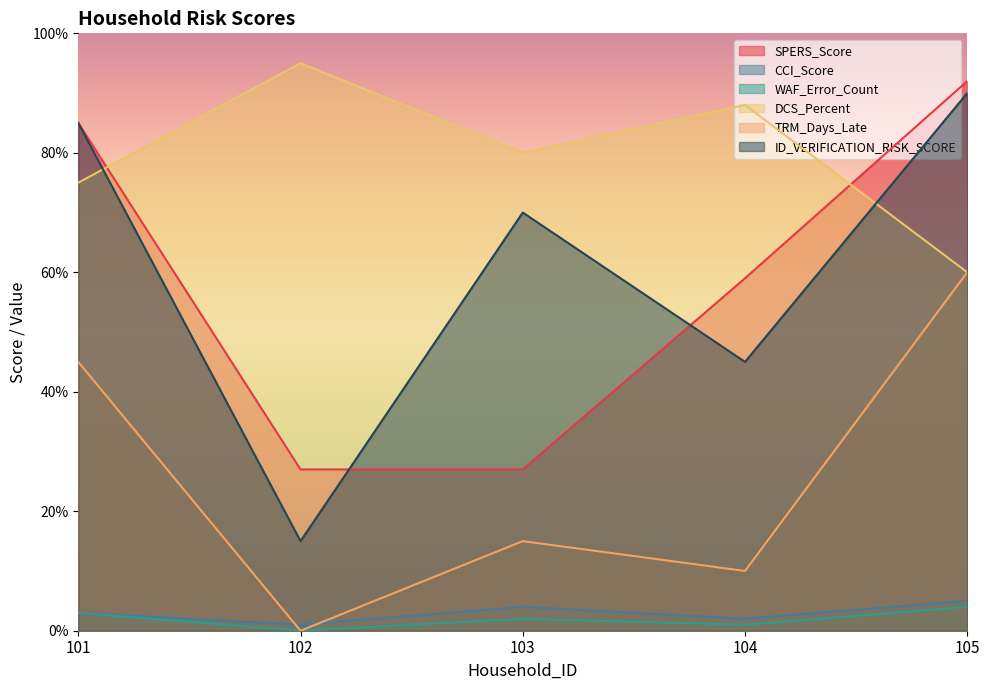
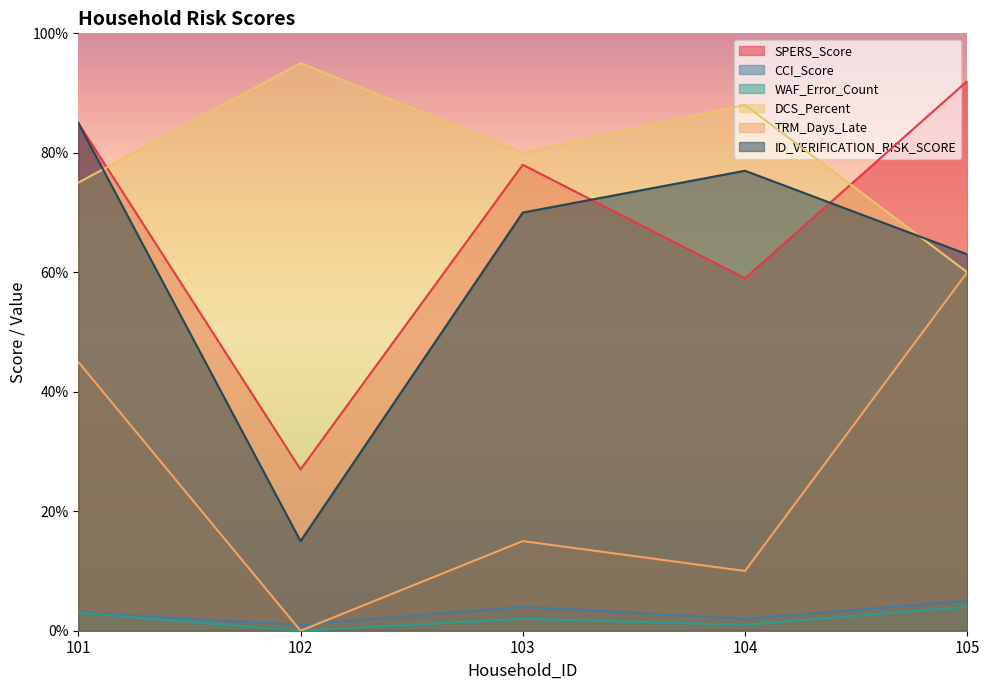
SPERS_Score, 103: 27% -> 78%
ID_VERIFICATION_RISK_SCORE, 104: 45% -> 77%
ID_VERIFICATION_RISK_SCORE, 105: 90% -> 63%
